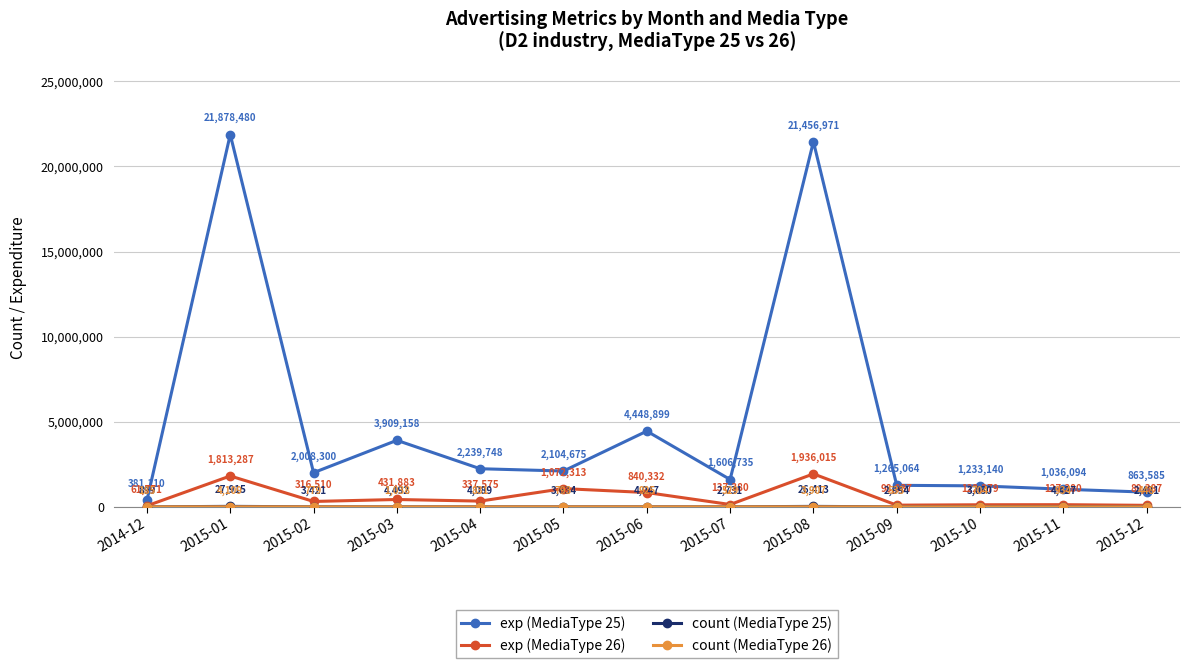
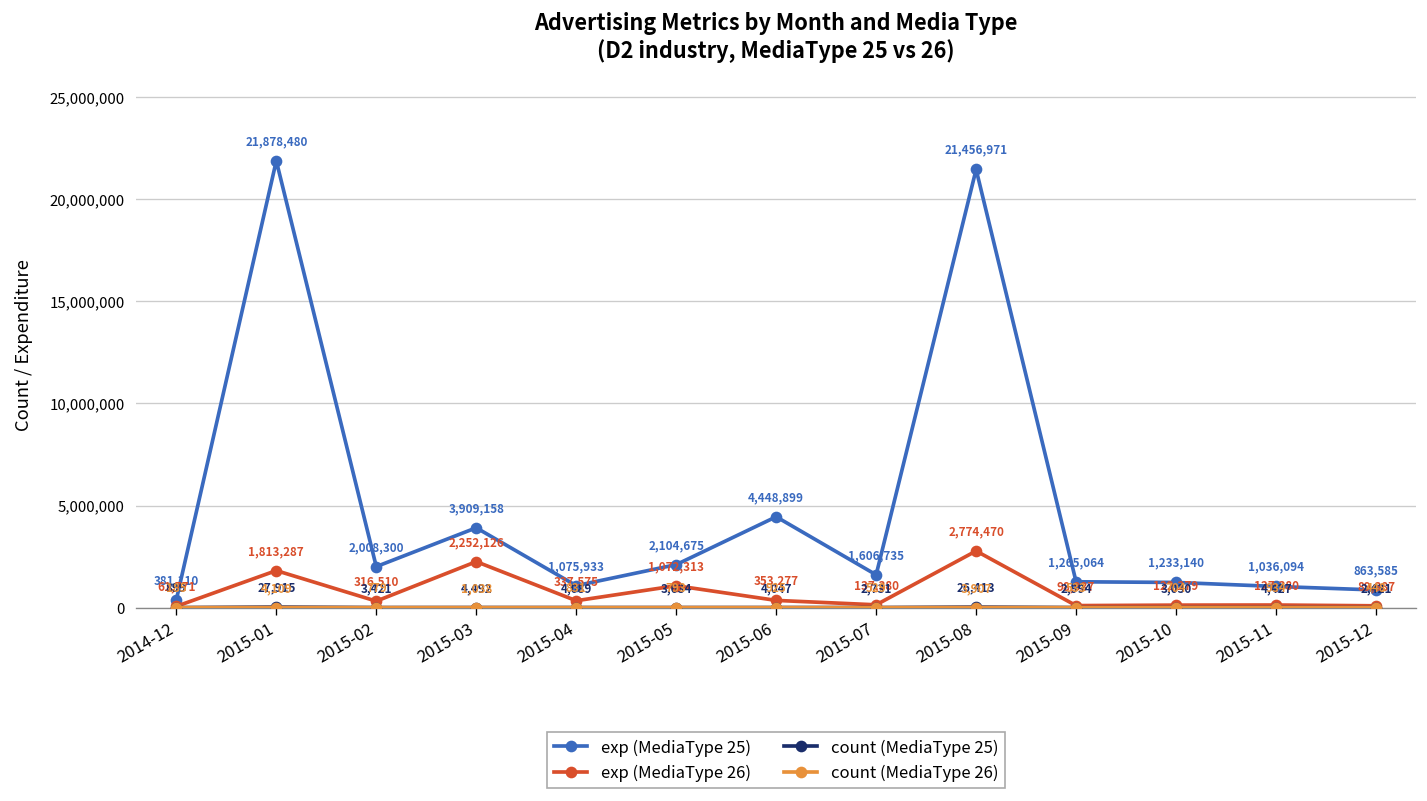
exp (MediaType 26), 2015-03: 431,883 -> 2,252,126
exp (MediaType 25), 2015-04: 2,239,748 -> 1,075,933
exp (MediaType 26), 2015-06: 840,332 -> 353,277
exp (MediaType 26), 2015-08: 1,936,015 -> 2,774,470
